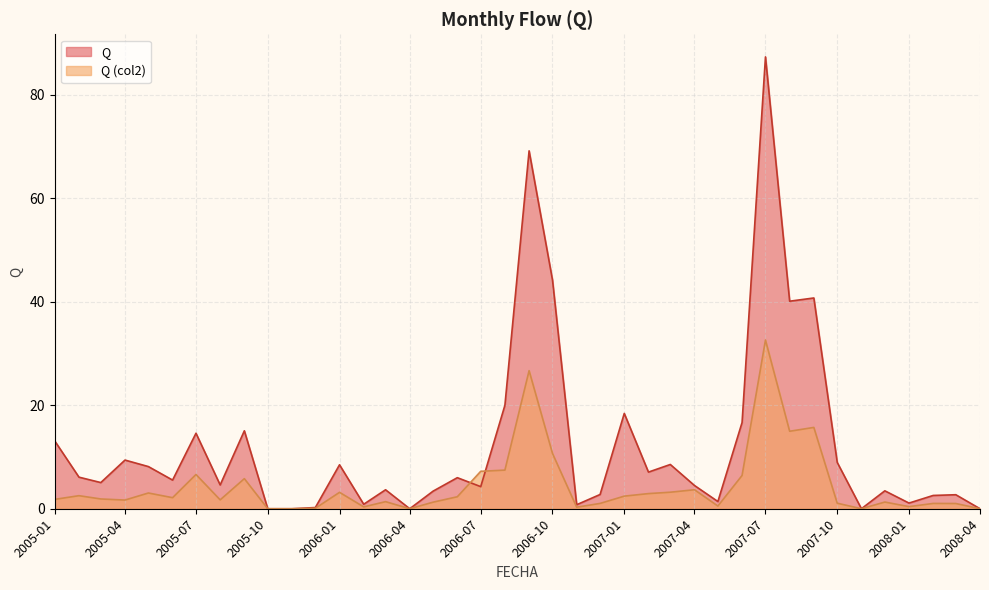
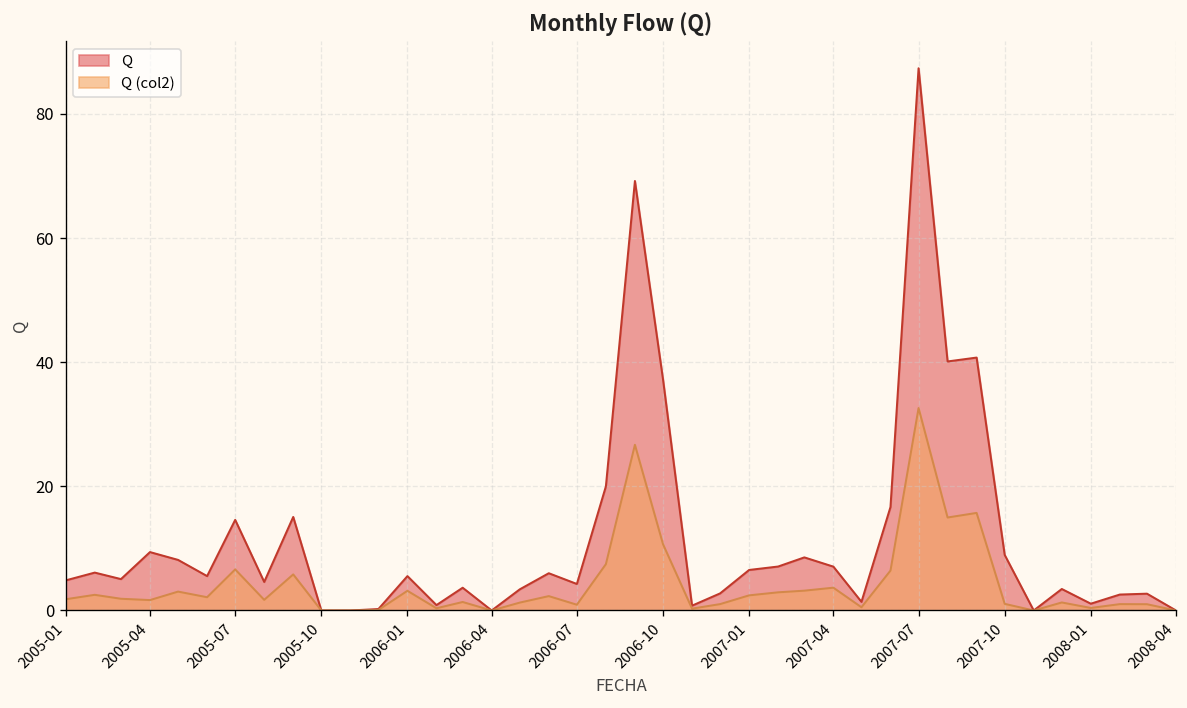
Q, 2005-01: 13 -> 5
Q, 2006-01: 8 -> 6
Q (col2), 2006-07: 7 -> 1
Q, 2006-10: 44 -> 37
Q, 2007-01: 18 -> 7
Q, 2007-04: 4 -> 7
